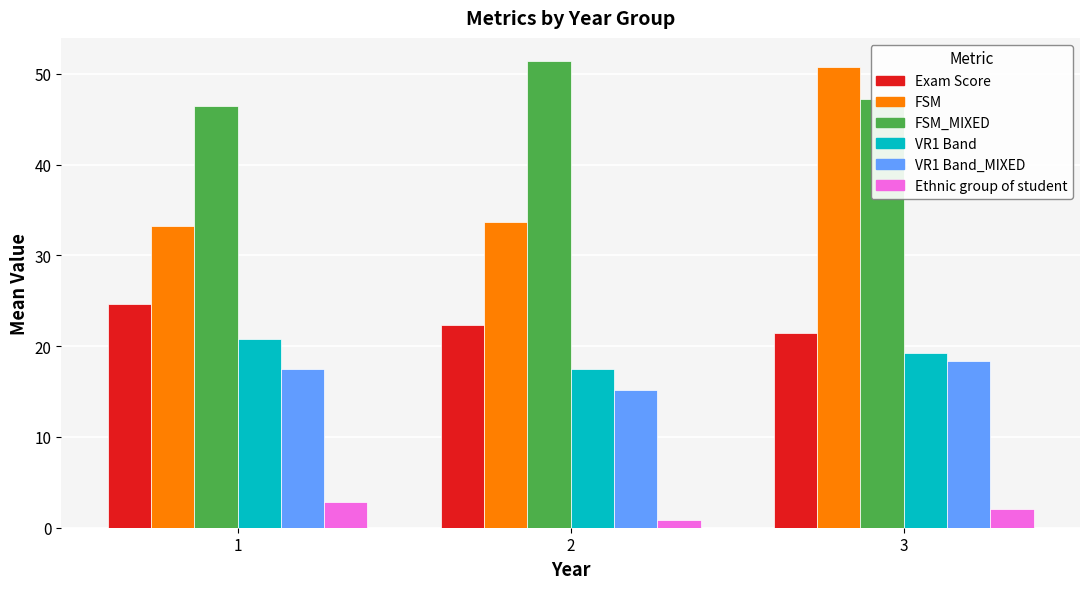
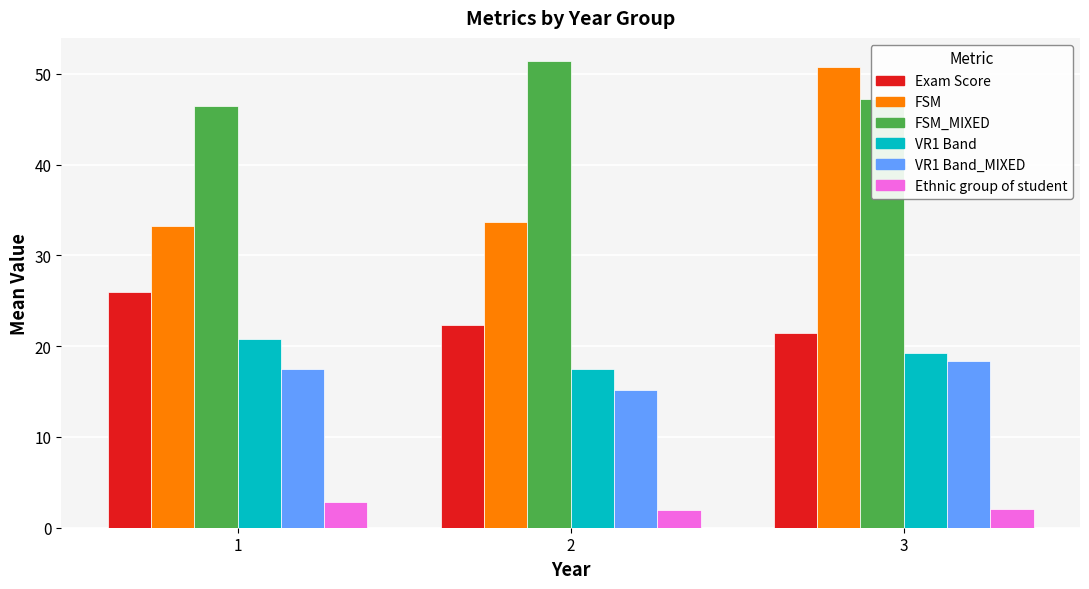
Exam Score, 1: 25 -> 26
Ethnic group of student, 2: 1 -> 2
